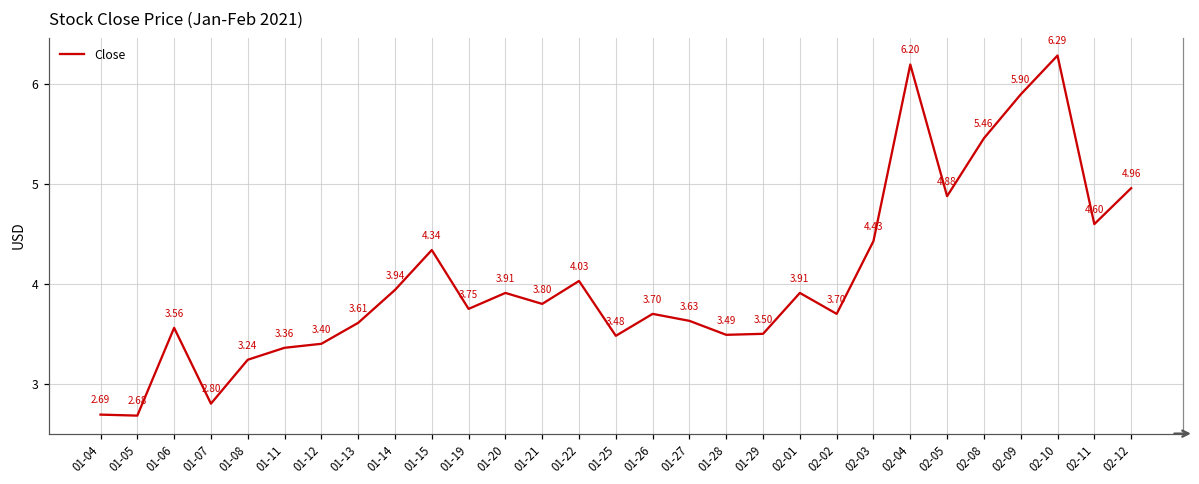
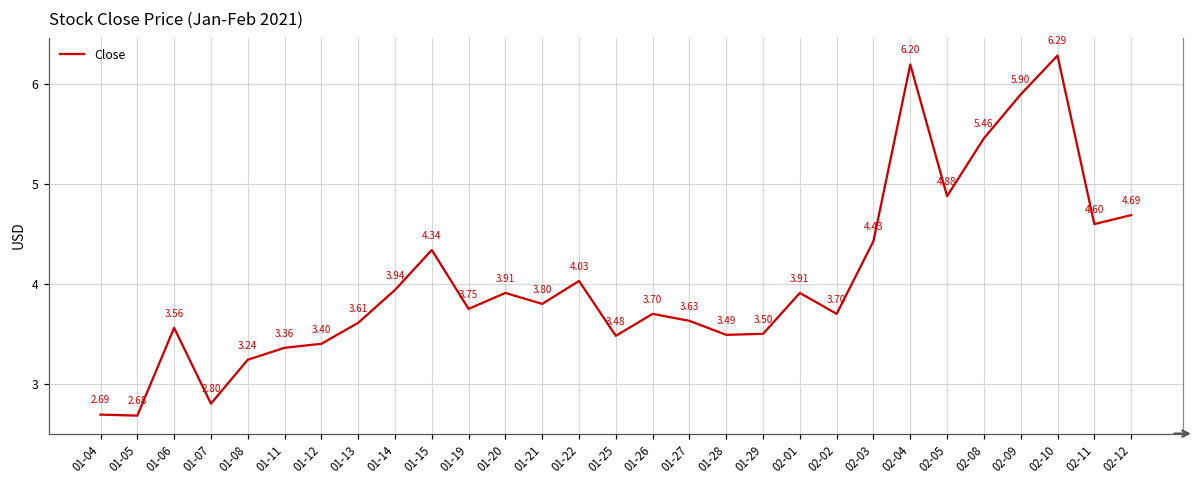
02-12: 4.96 -> 4.69
